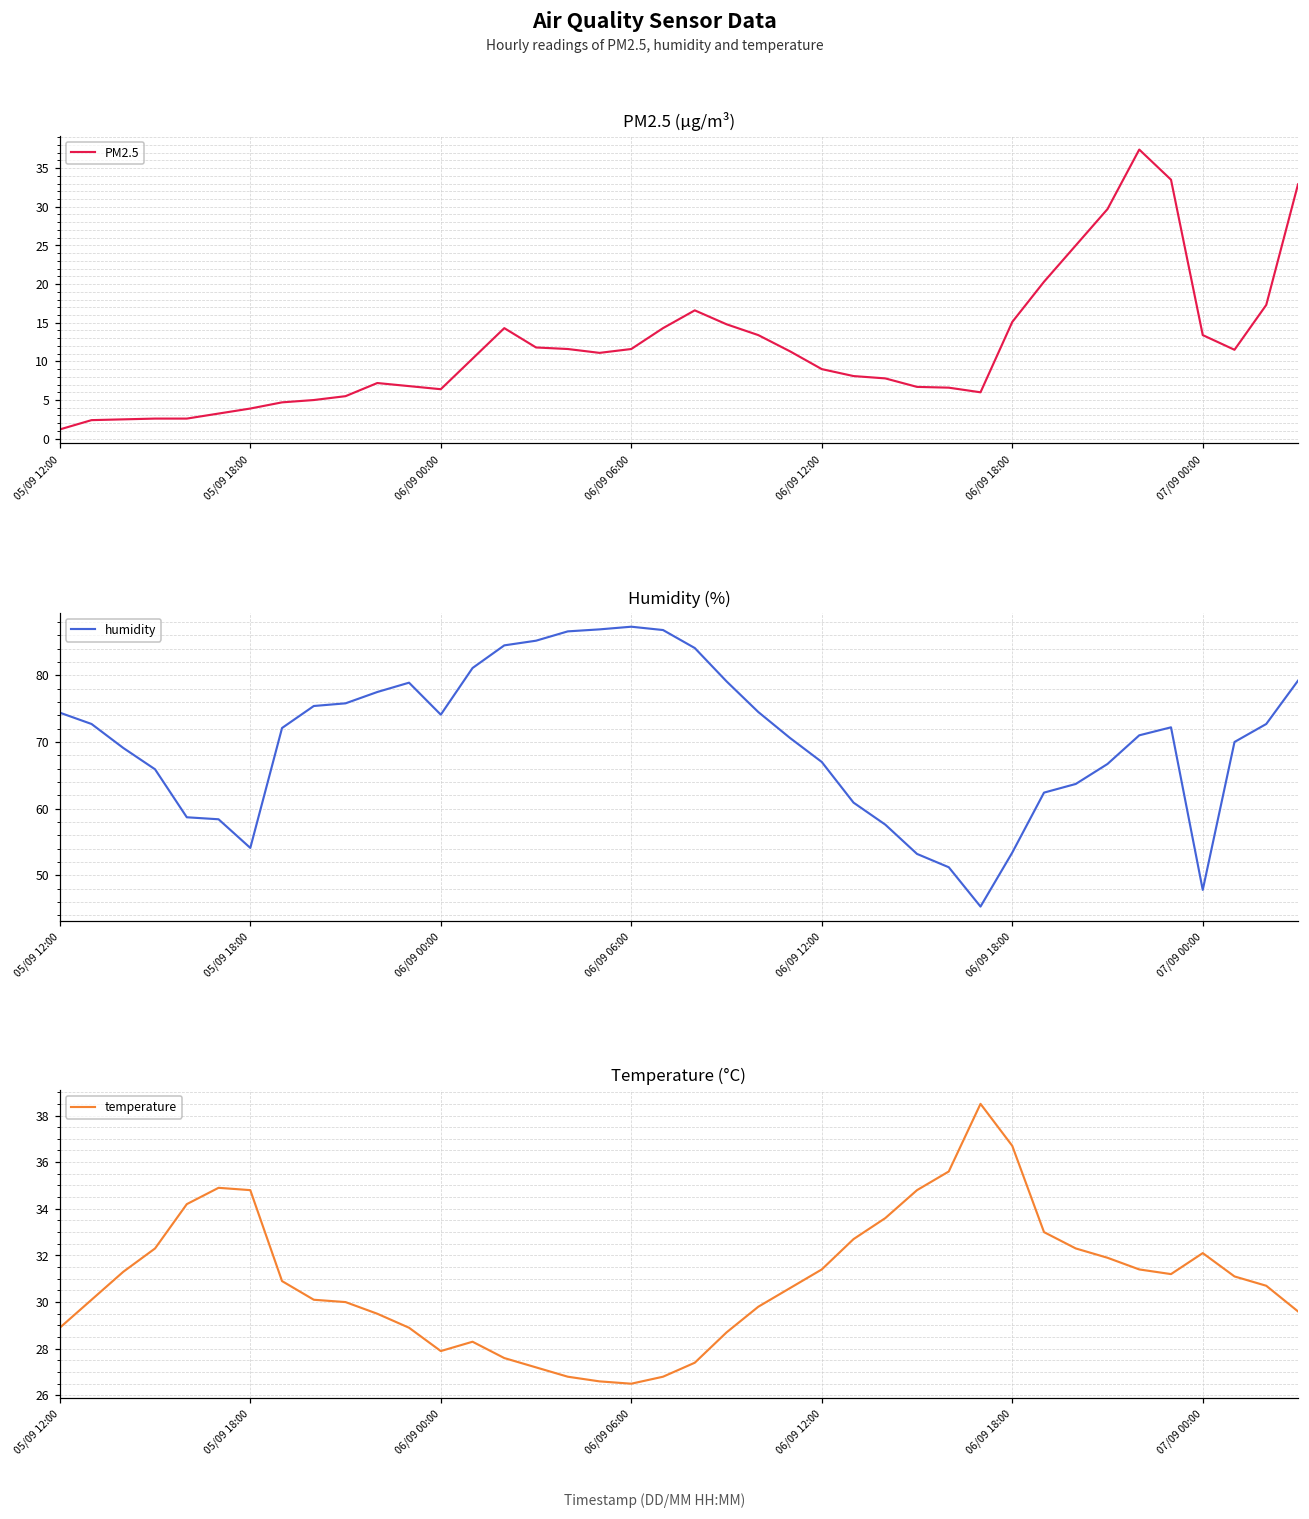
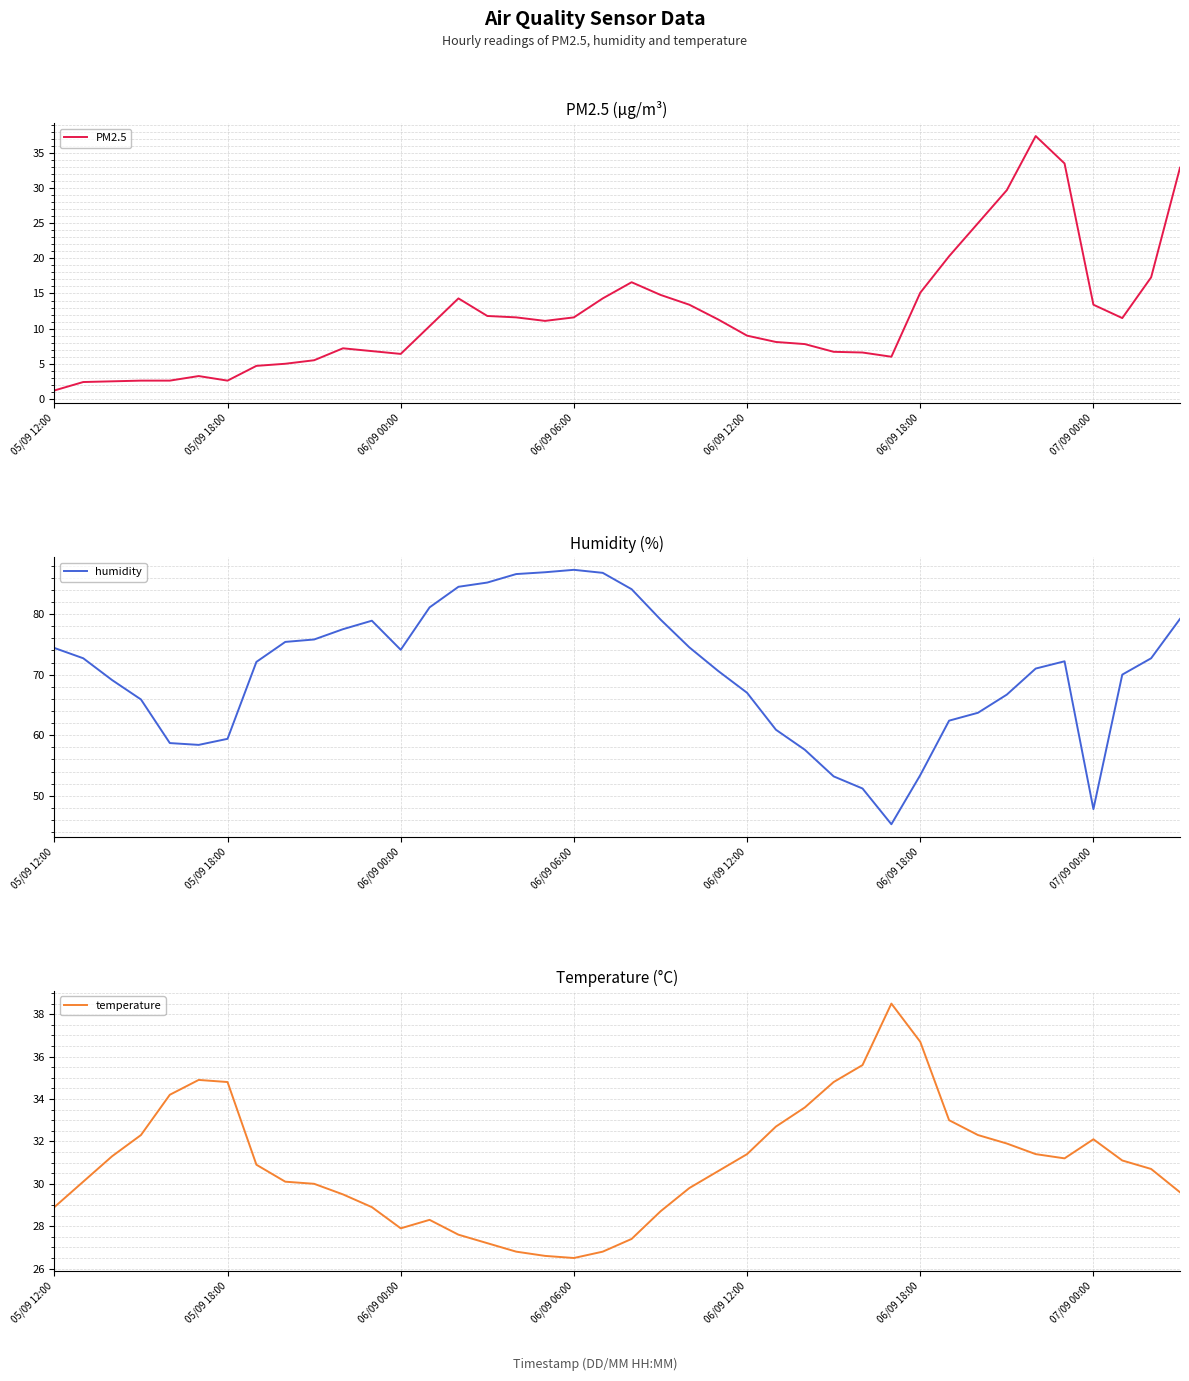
PM2.5 (µg/m³), 05/09 18:00: 4 -> 3
Humidity (%), 05/09 18:00: 54 -> 59
